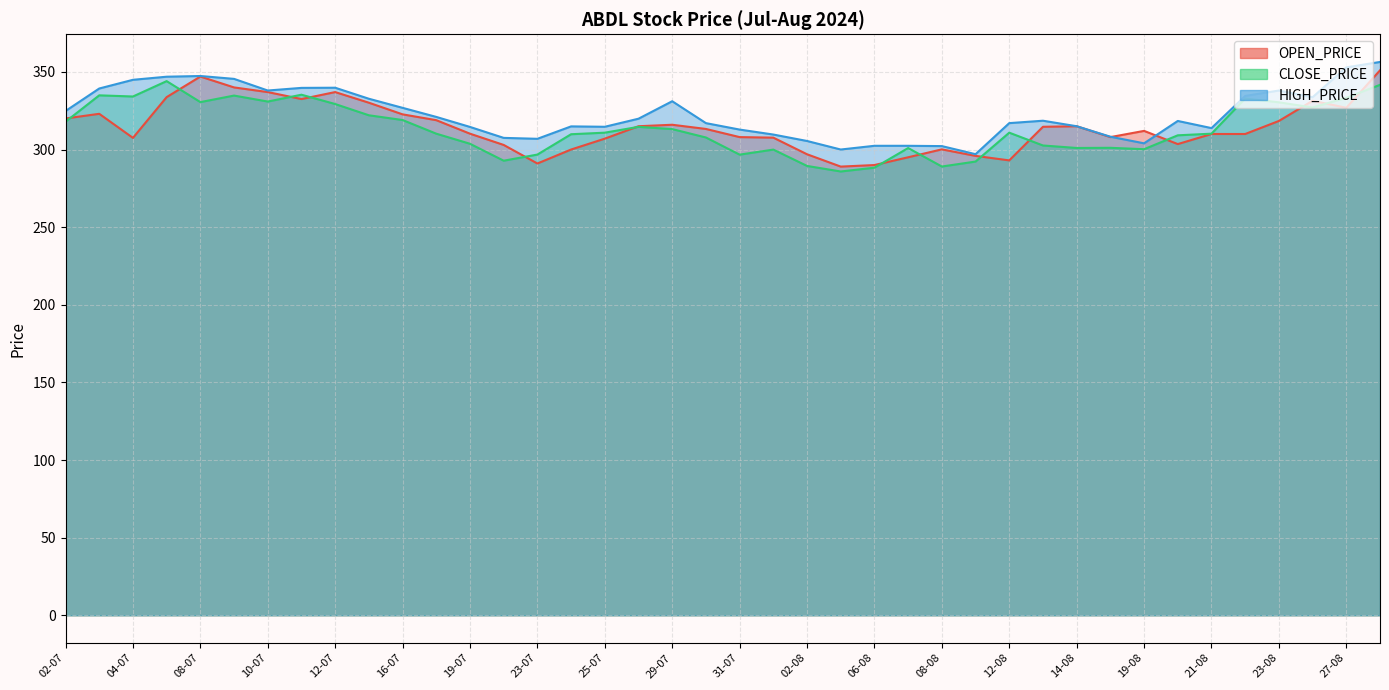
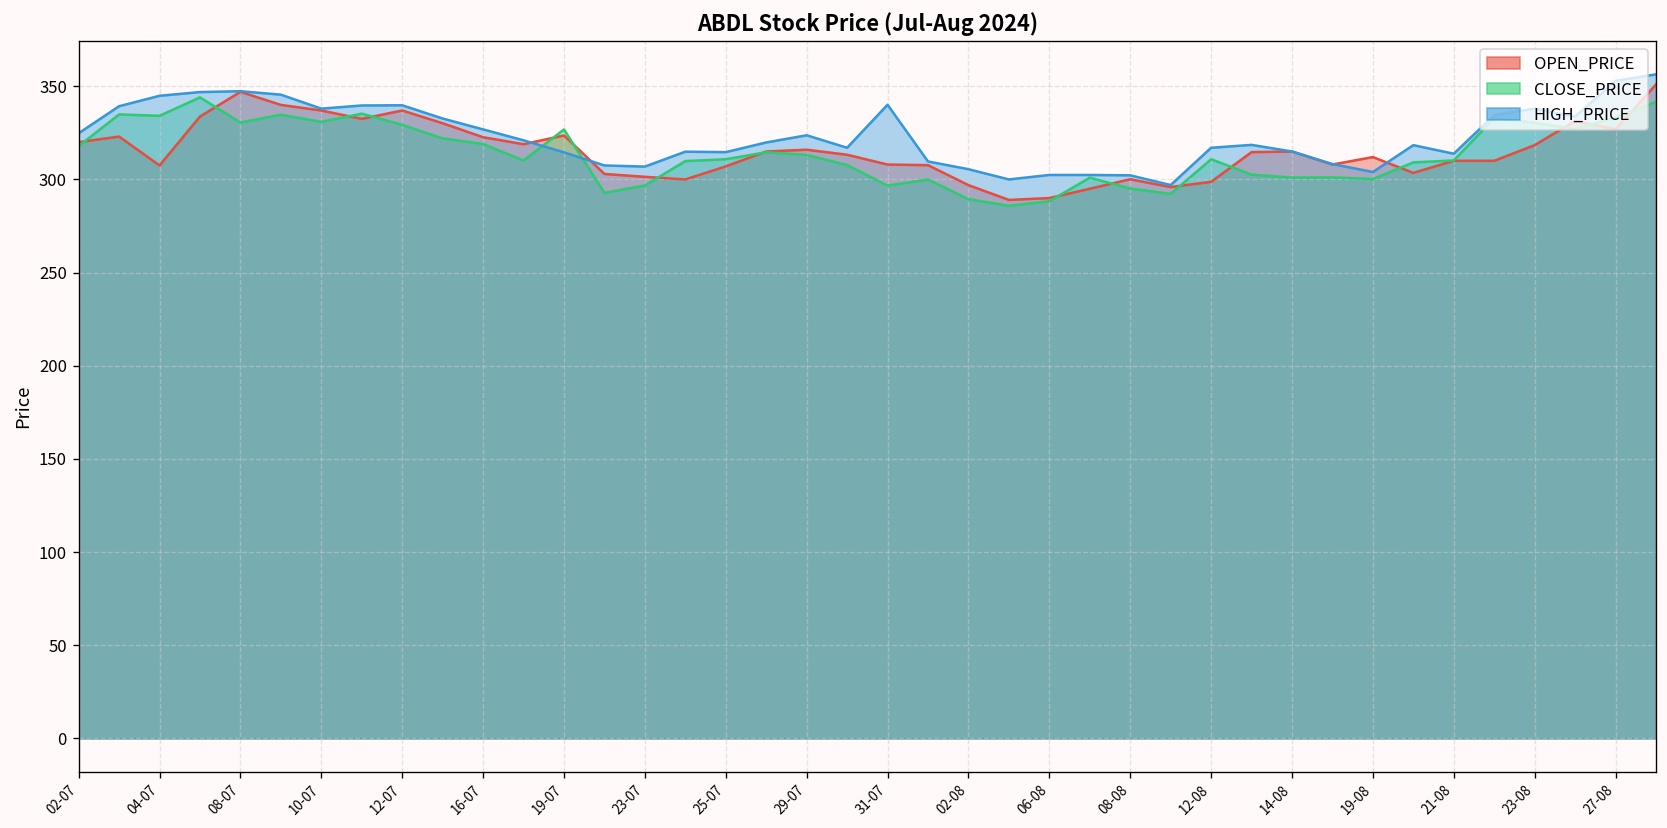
OPEN_PRICE, 19-07: 310 -> 324
CLOSE_PRICE, 19-07: 304 -> 327
OPEN_PRICE, 23-07: 291 -> 301
HIGH_PRICE, 29-07: 331 -> 324
HIGH_PRICE, 31-07: 313 -> 340
CLOSE_PRICE, 08-08: 289 -> 295
OPEN_PRICE, 12-08: 293 -> 299
